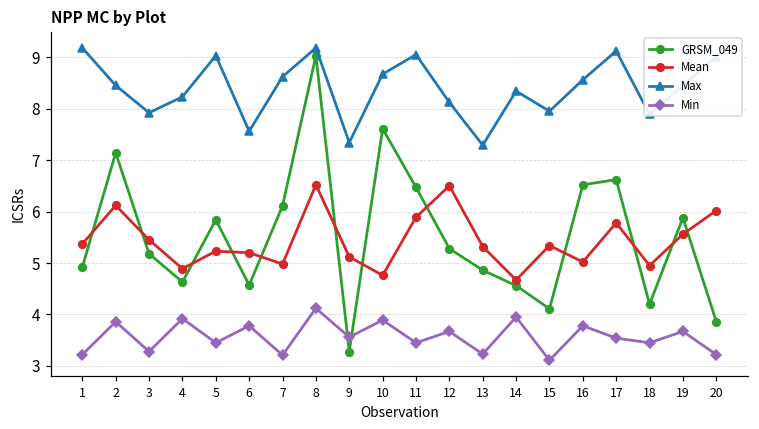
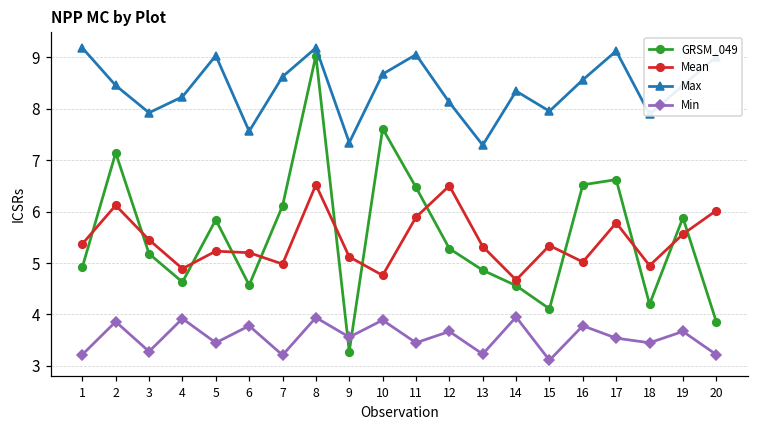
Min, 8: 4.1 -> 3.9
